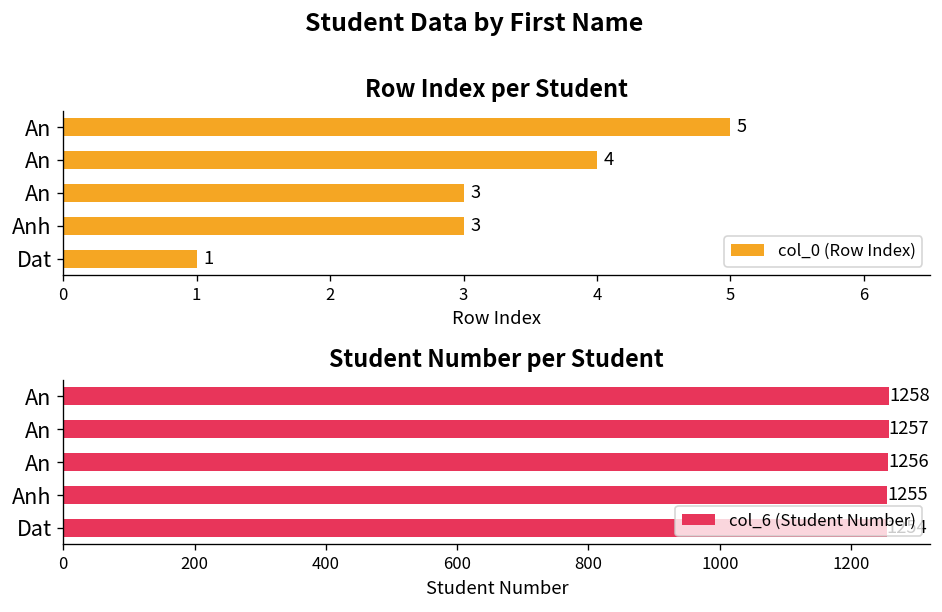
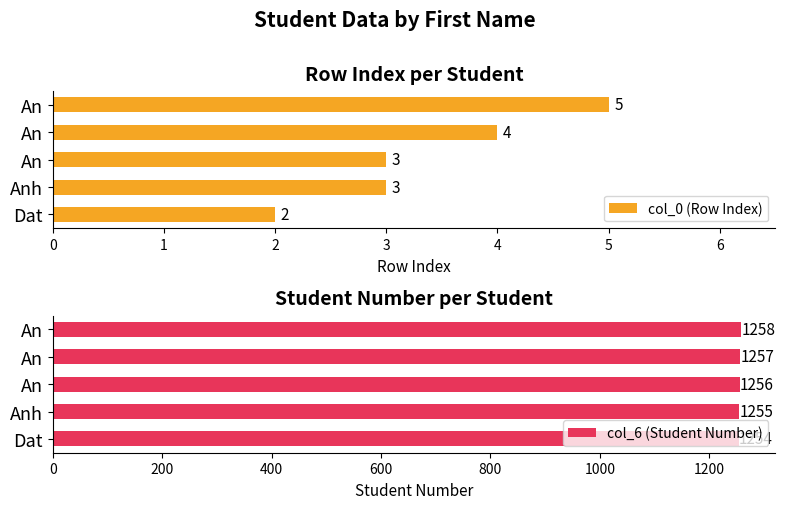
Row Index per Student, Dat: 1 -> 2
